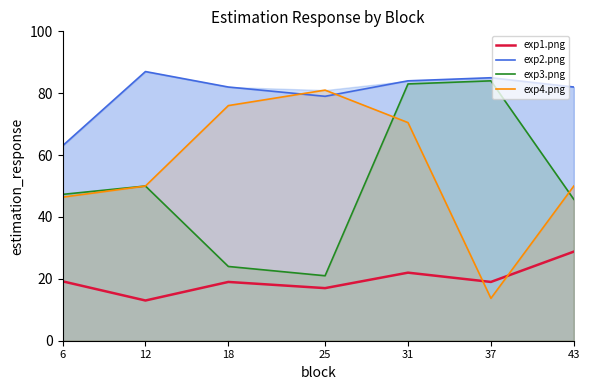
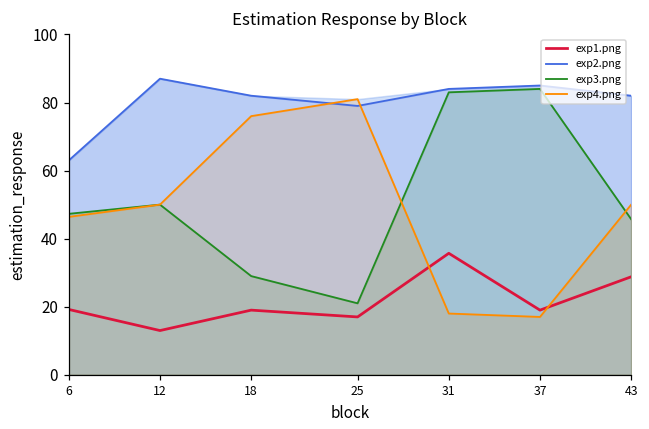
exp3.png, 18: 24 -> 29
exp1.png, 31: 22 -> 36
exp4.png, 31: 71 -> 18
exp4.png, 37: 14 -> 17
